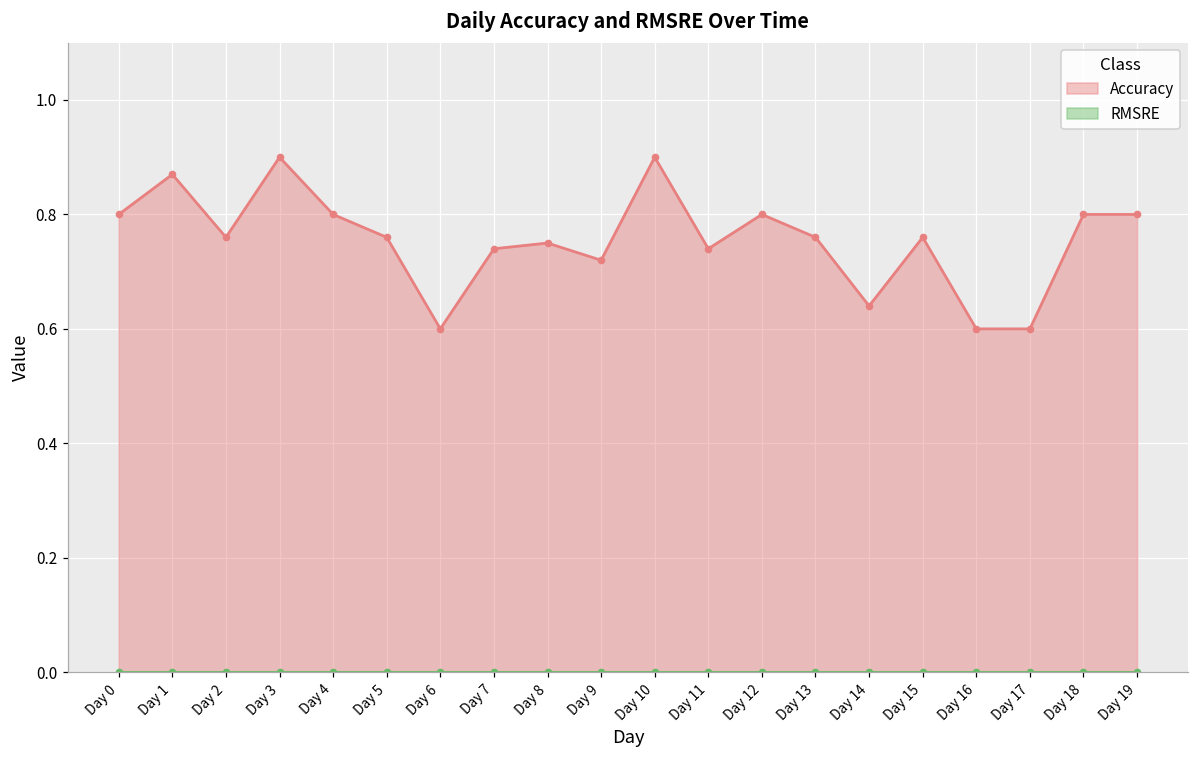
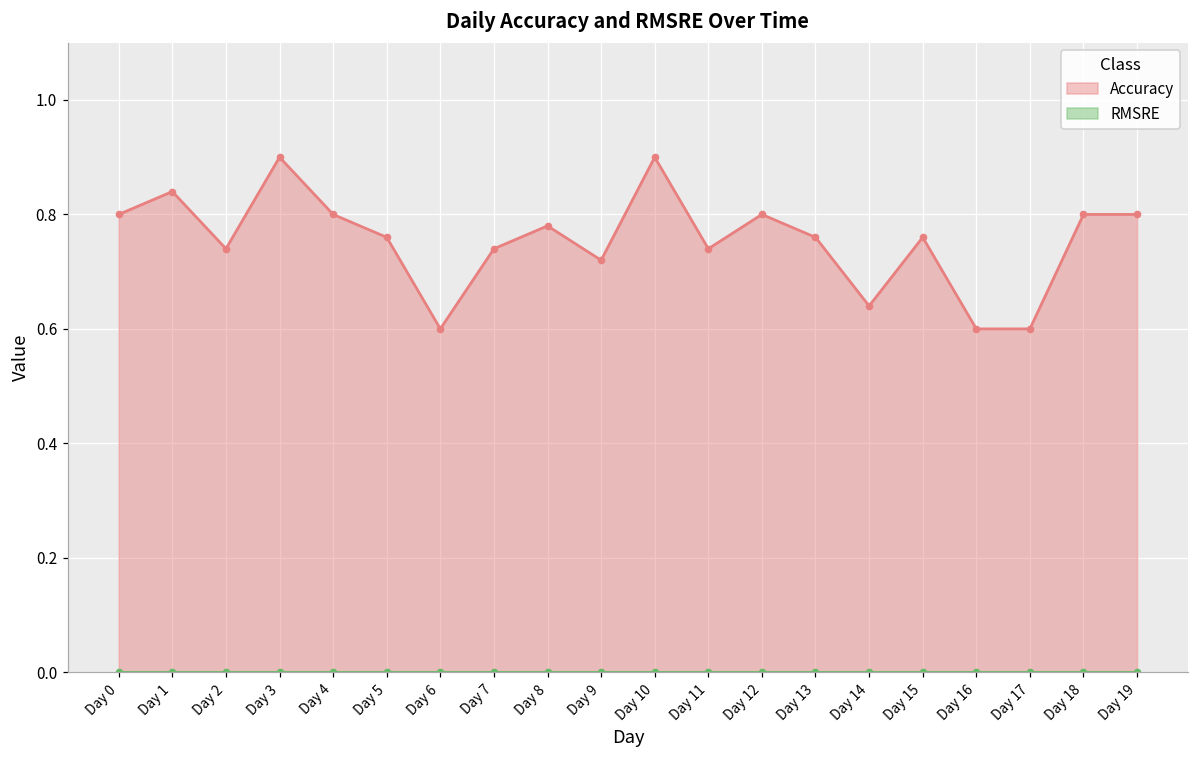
Accuracy, Day 1: 0.87 -> 0.84
Accuracy, Day 2: 0.76 -> 0.74
Accuracy, Day 8: 0.75 -> 0.78
